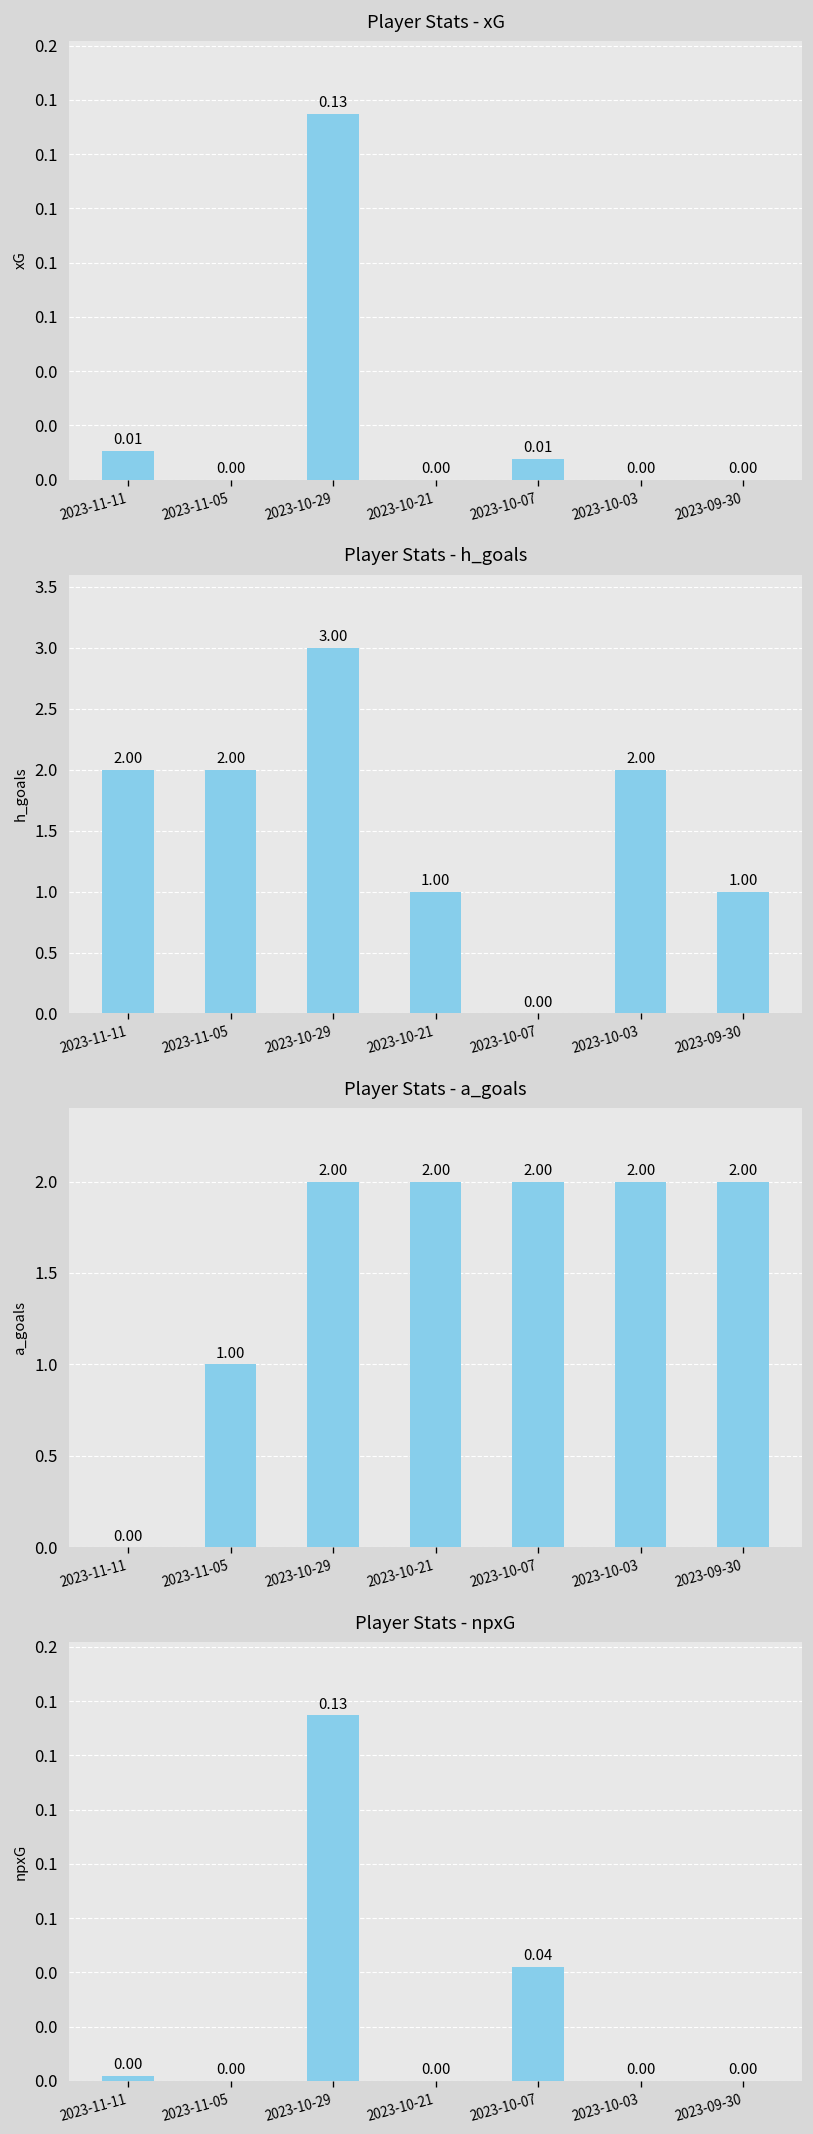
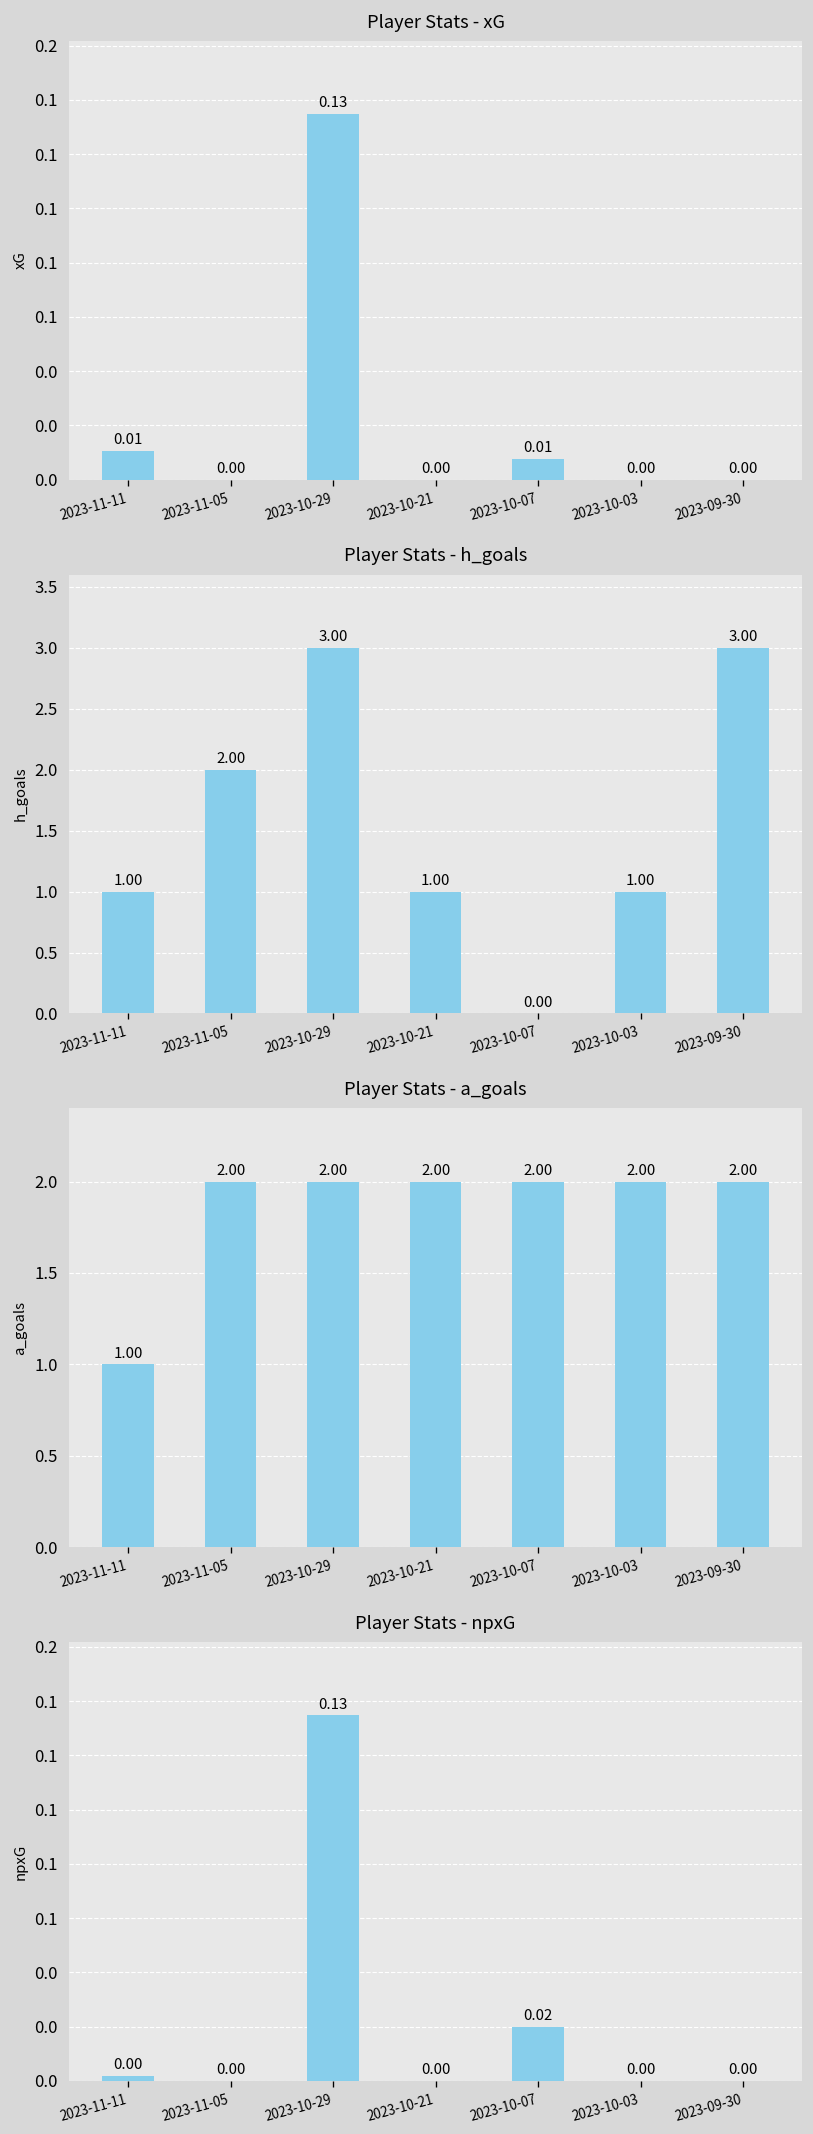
Player Stats - h_goals, 2023-11-11: 2.00 -> 1.00
Player Stats - h_goals, 2023-10-03: 2.00 -> 1.00
Player Stats - h_goals, 2023-09-30: 1.00 -> 3.00
Player Stats - a_goals, 2023-11-11: 0.00 -> 1.00
Player Stats - a_goals, 2023-11-05: 1.00 -> 2.00
Player Stats - npxG, 2023-10-07: 0.04 -> 0.02
